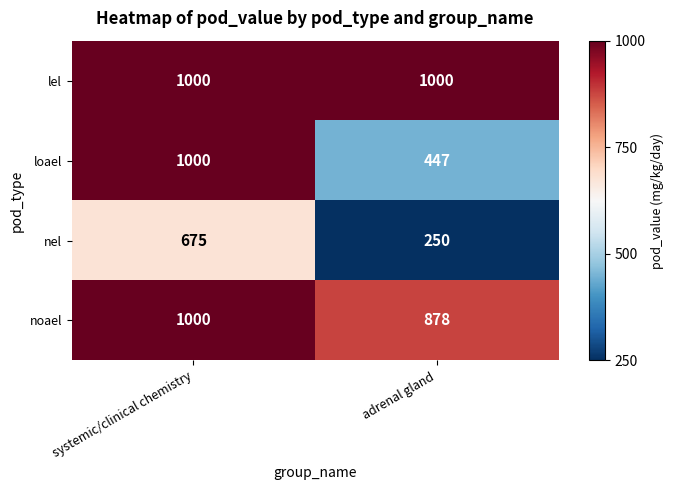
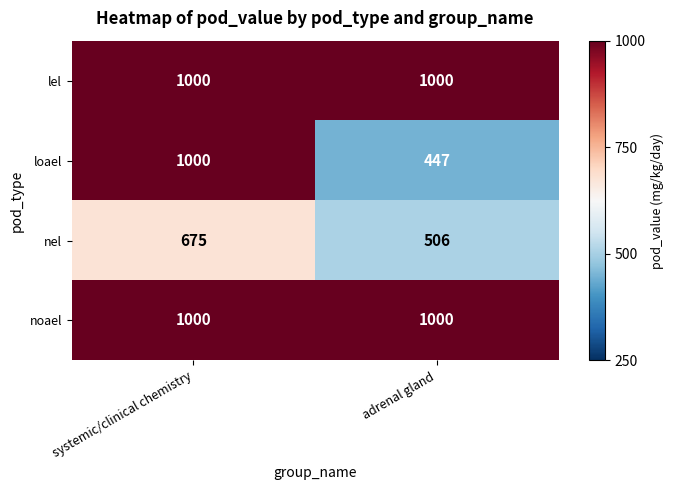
nel, adrenal gland: 250 -> 506
noael, adrenal gland: 878 -> 1000
